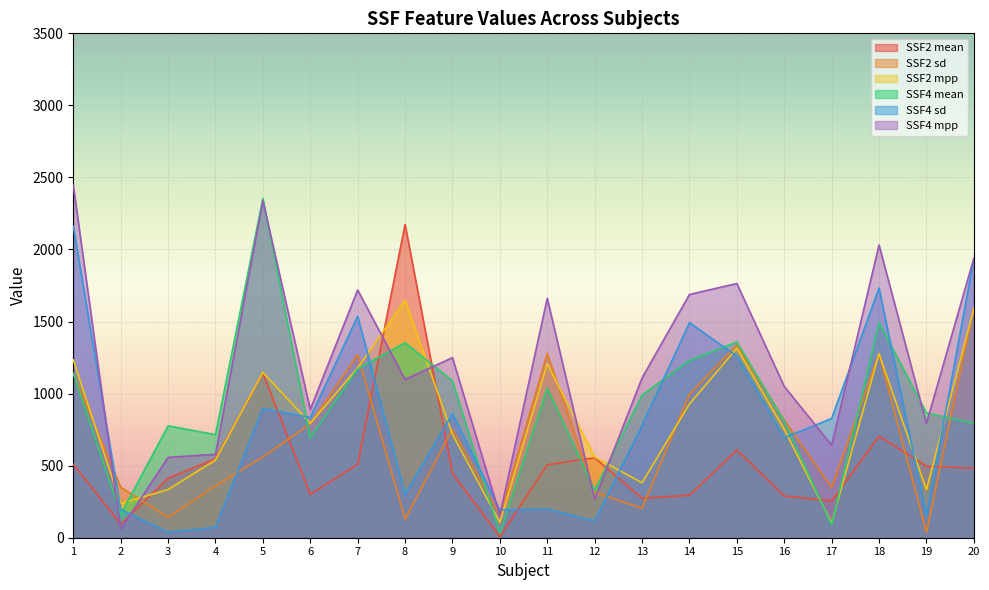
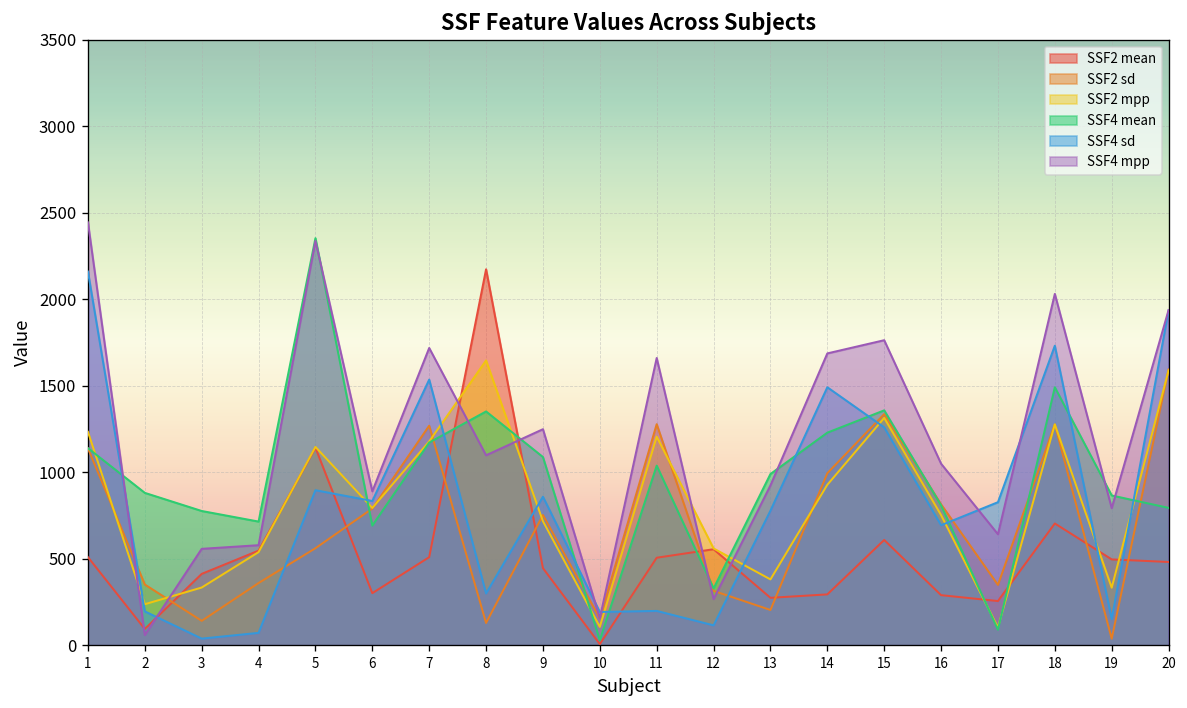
SSF4 mean, 2: 160 -> 880
SSF4 mpp, 13: 1110 -> 920
